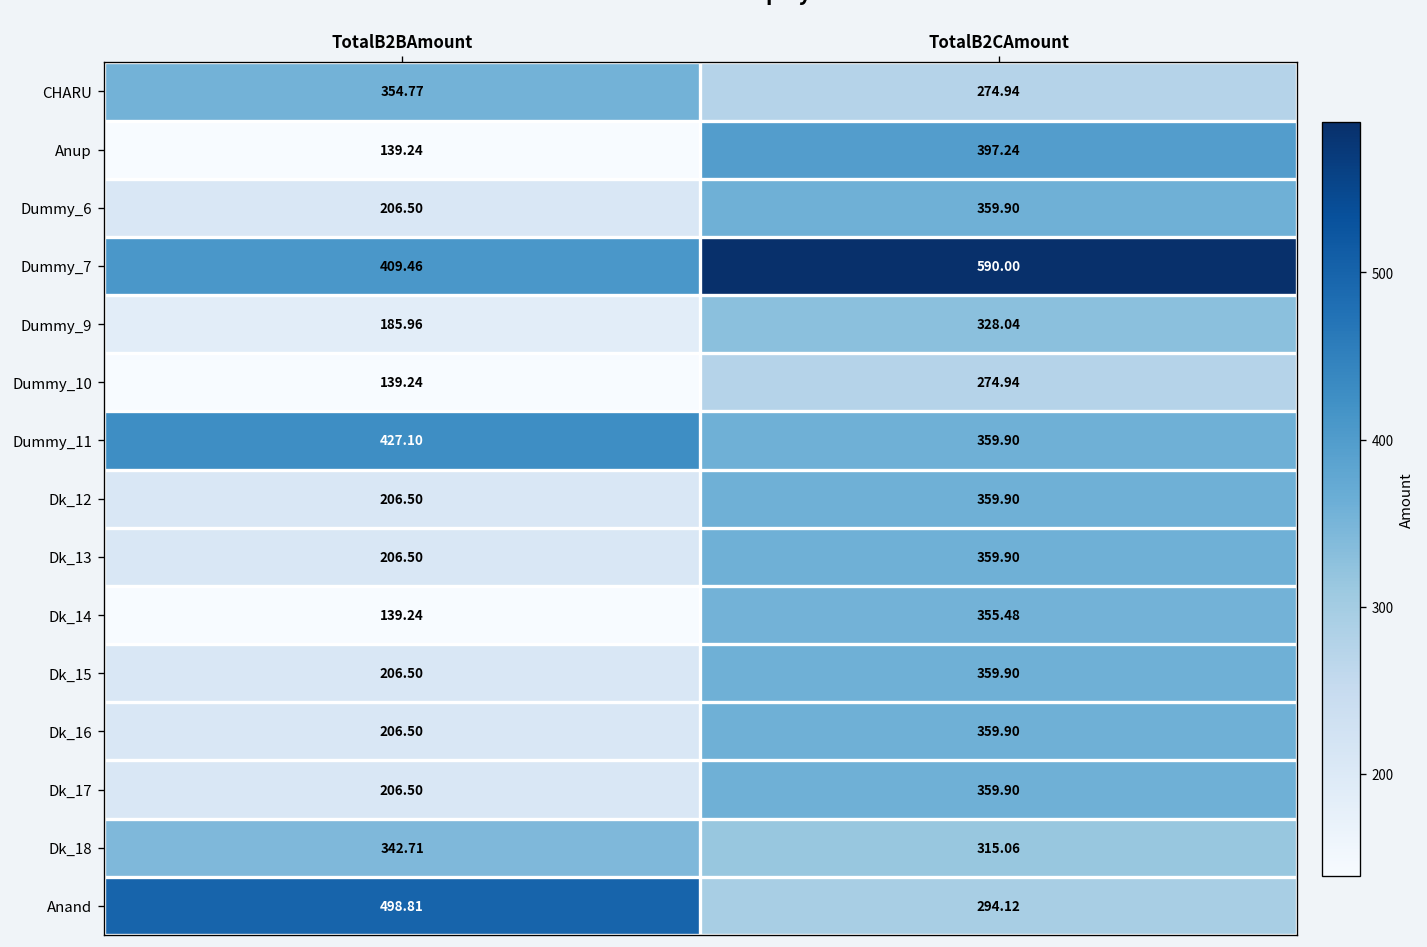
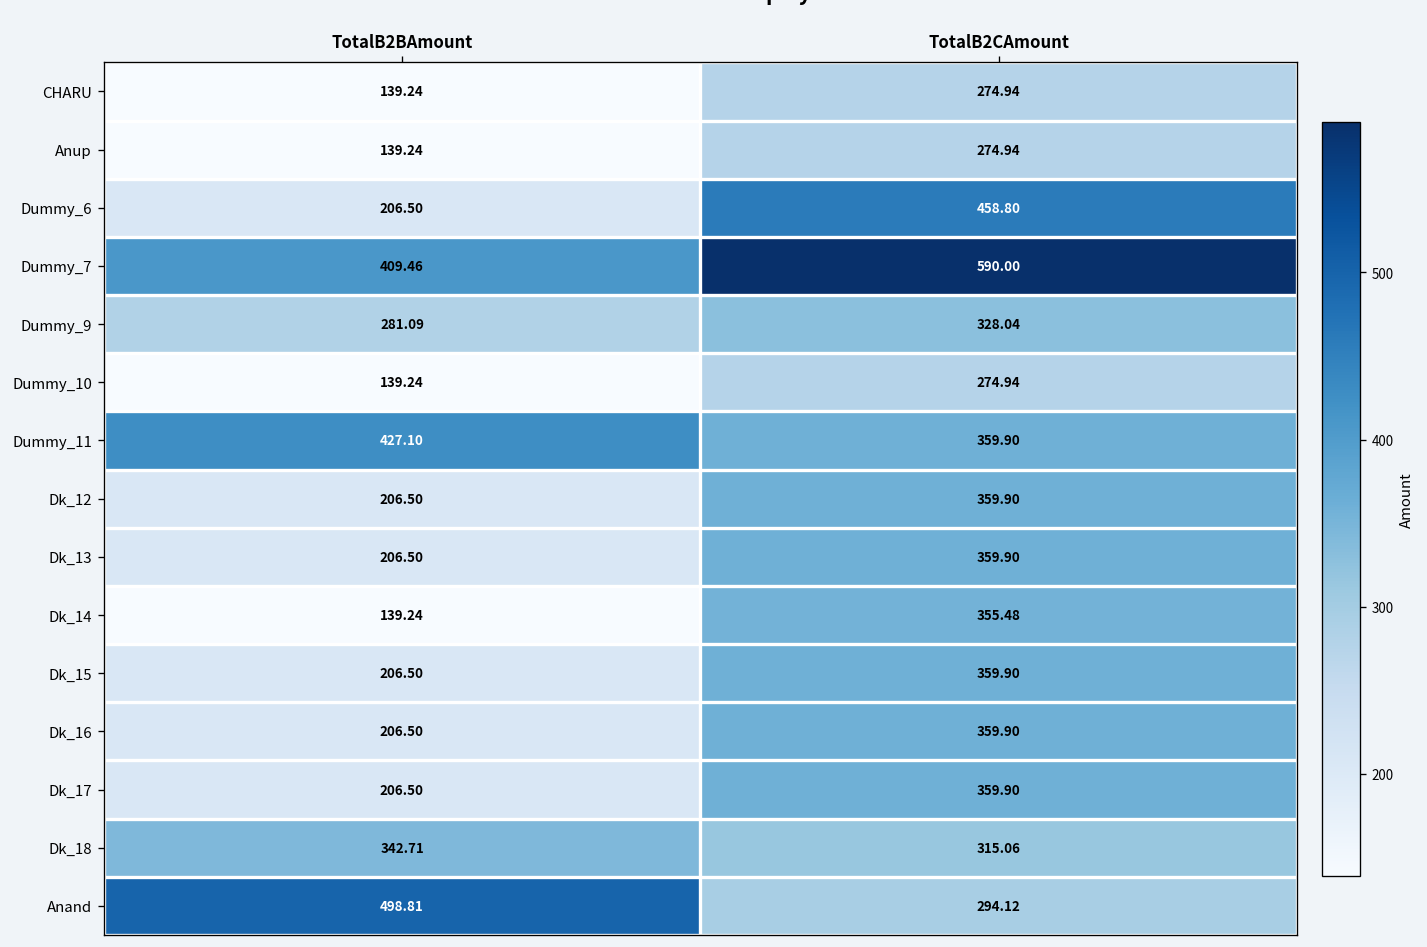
CHARU, TotalB2BAmount: 354.77 -> 139.24
Anup, TotalB2CAmount: 397.24 -> 274.94
Dummy_6, TotalB2CAmount: 359.90 -> 458.80
Dummy_9, TotalB2BAmount: 185.96 -> 281.09
